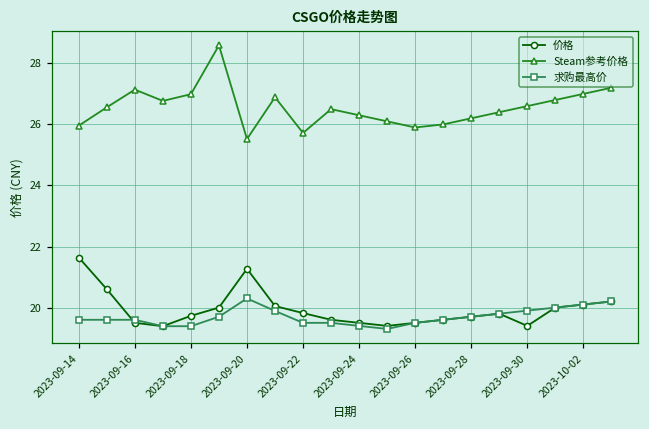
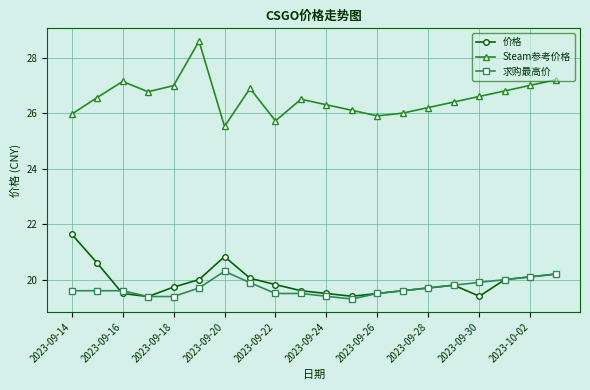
价格, 2023-09-20: 21.3 -> 20.8
